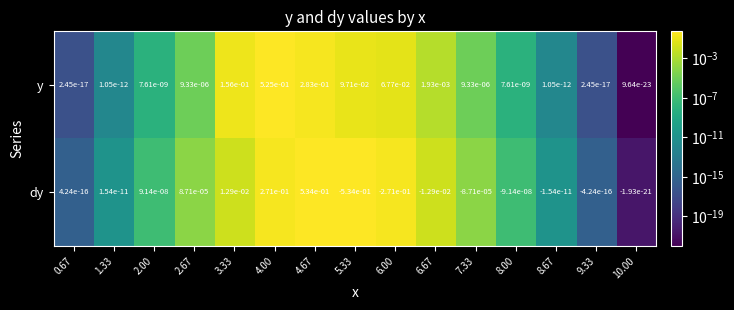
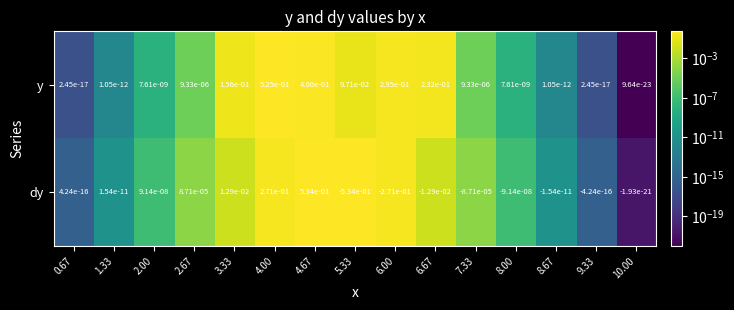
y, 4.67: 2.83e-01 -> 4.00e-01
y, 6.00: 6.77e-02 -> 2.95e-01
y, 6.67: 1.93e-03 -> 2.32e-01
